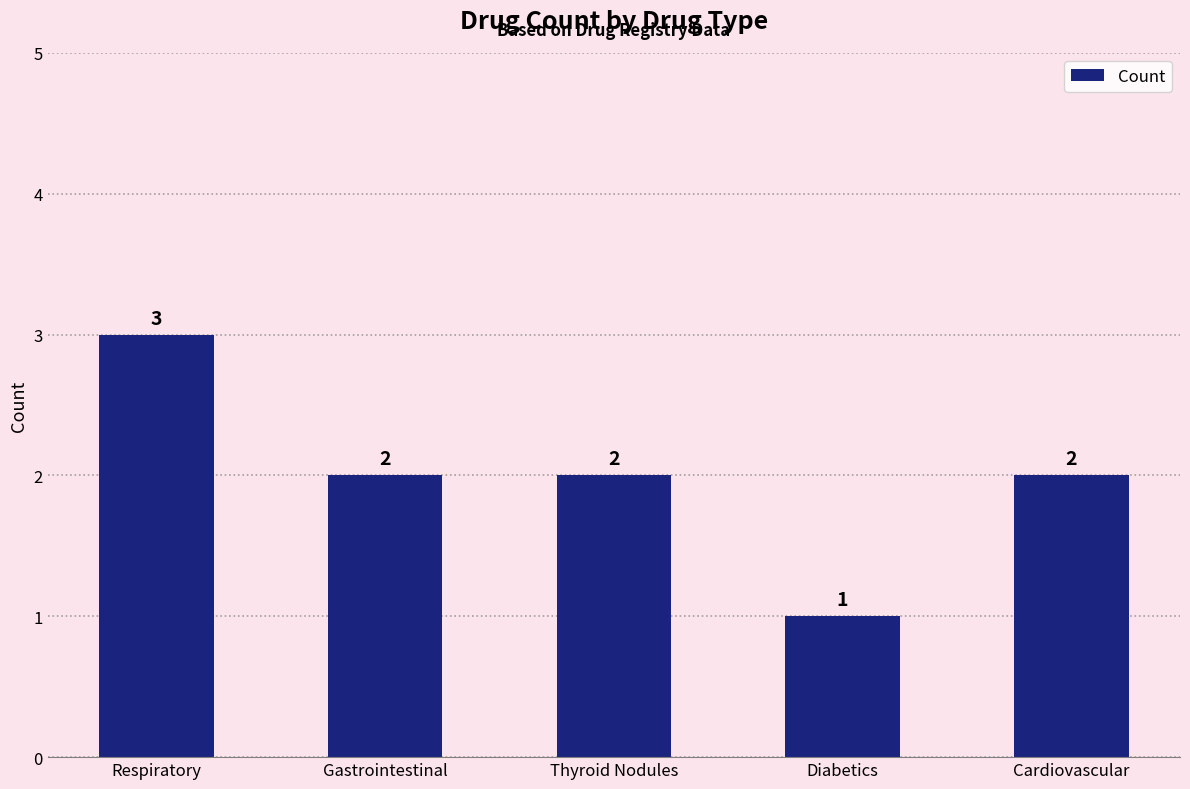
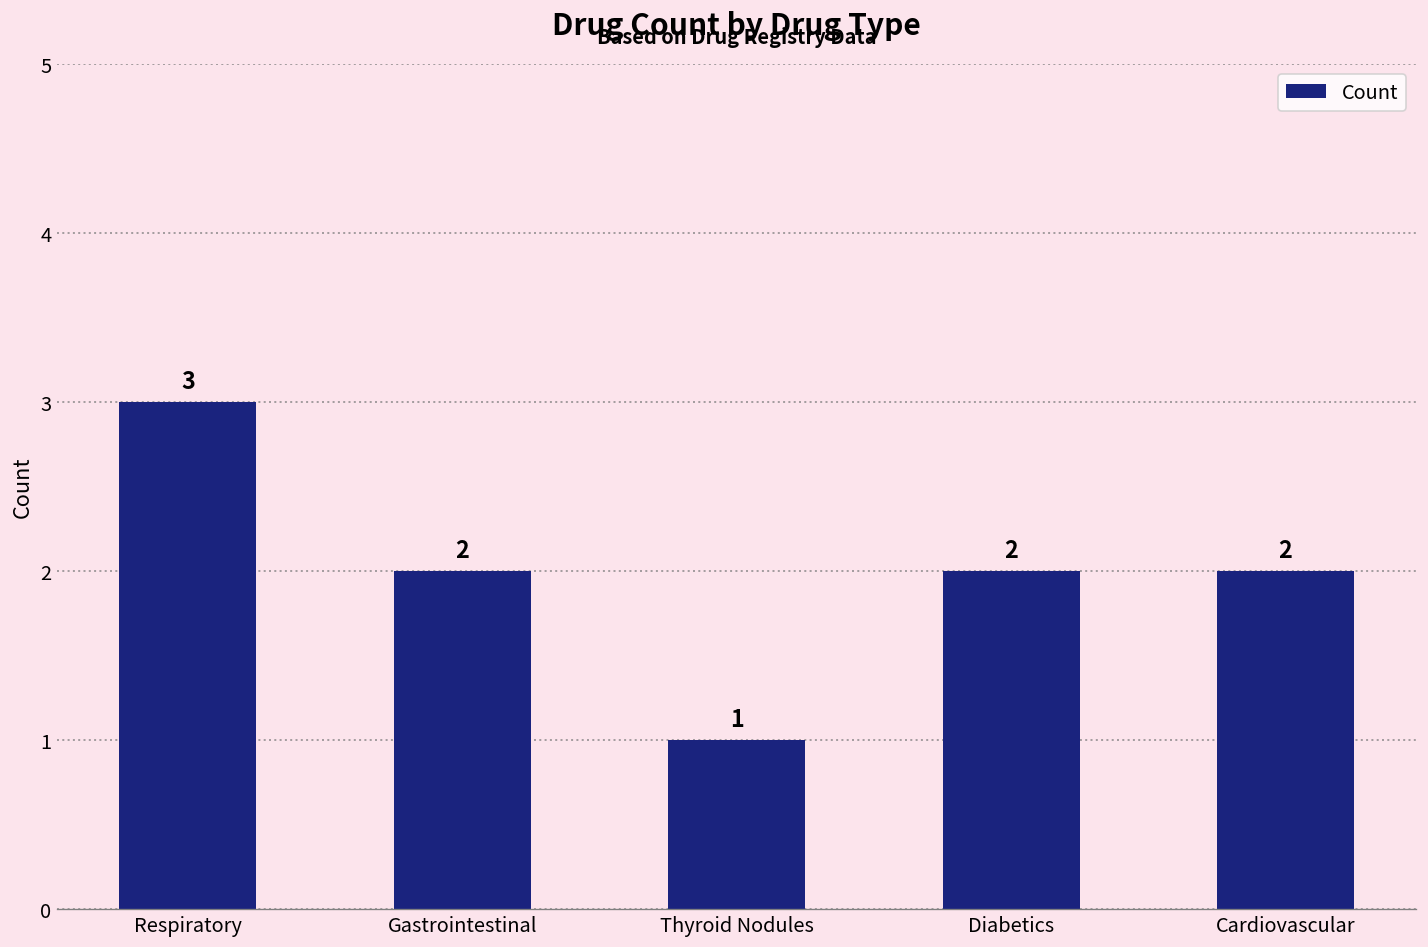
Thyroid Nodules: 2 -> 1
Diabetics: 1 -> 2
